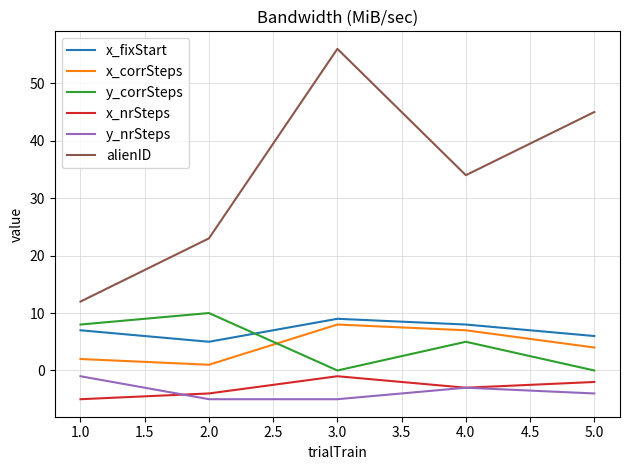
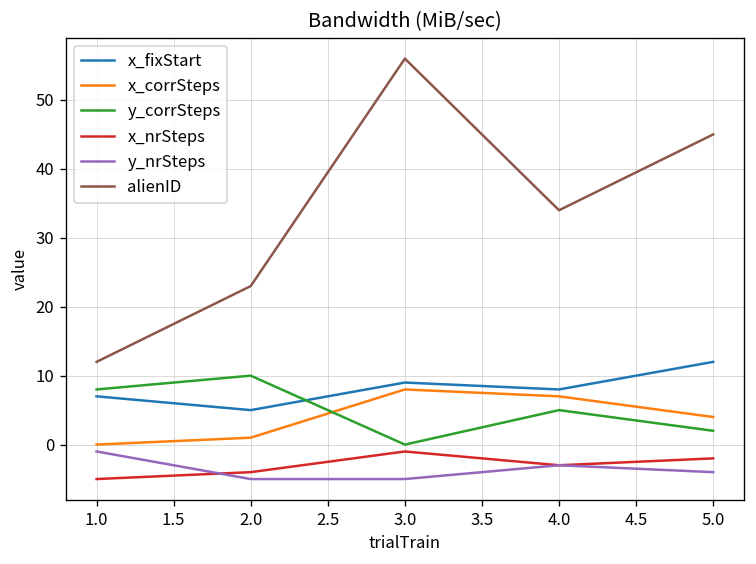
x_corrSteps, 1.0: 2 -> 0
x_fixStart, 5.0: 6 -> 12
y_corrSteps, 5.0: 0 -> 2
